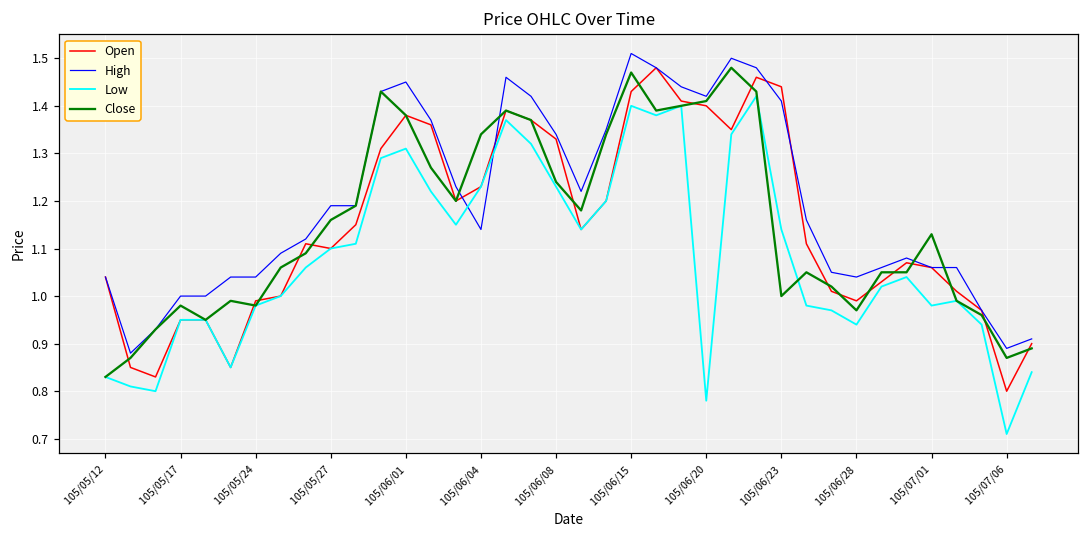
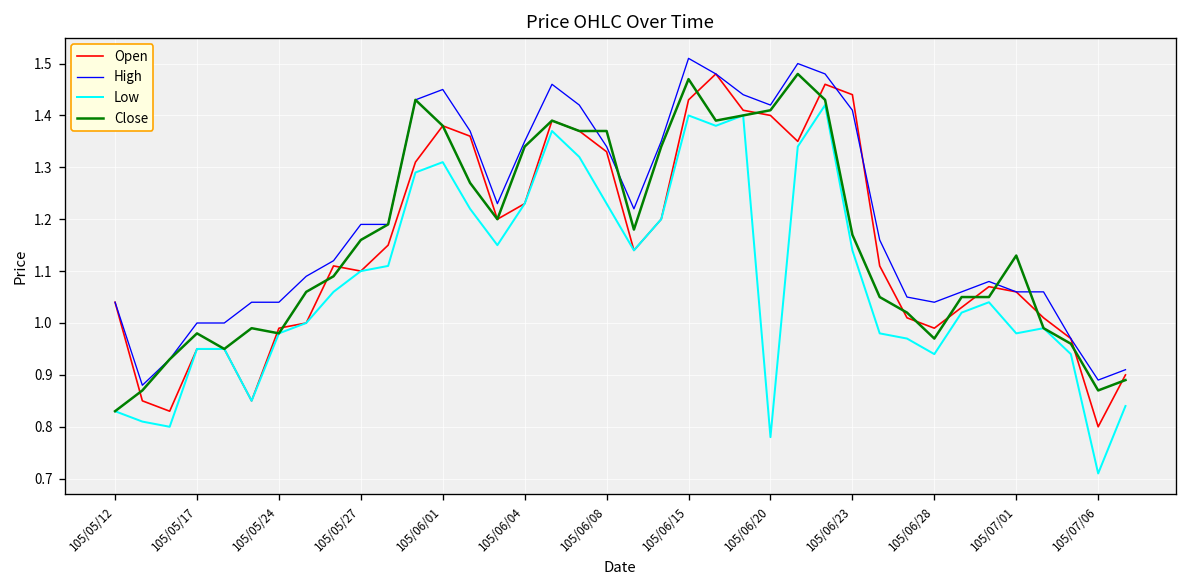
High, 105/06/04: 1.14 -> 1.35
Close, 105/06/08: 1.24 -> 1.37
Close, 105/06/23: 1.00 -> 1.17
